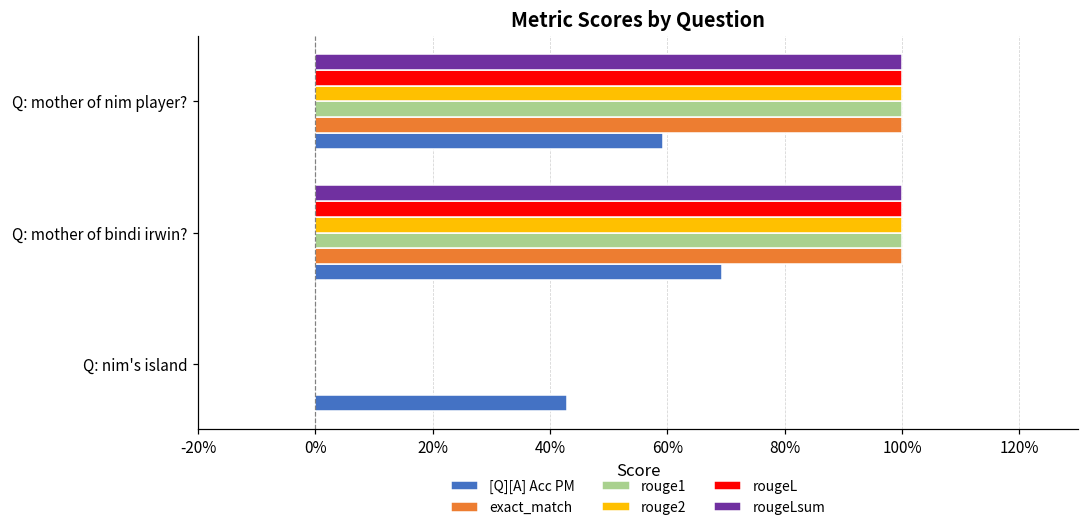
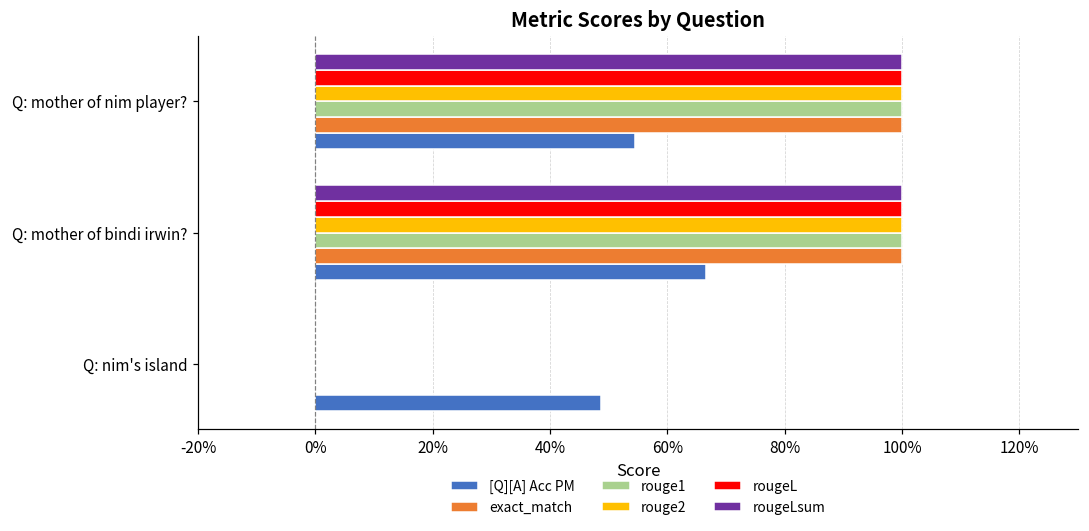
[Q][A] Acc PM, Q: mother of nim player?: 59% -> 55%
[Q][A] Acc PM, Q: mother of bindi irwin?: 69% -> 67%
[Q][A] Acc PM, Q: nim's island: 43% -> 49%
